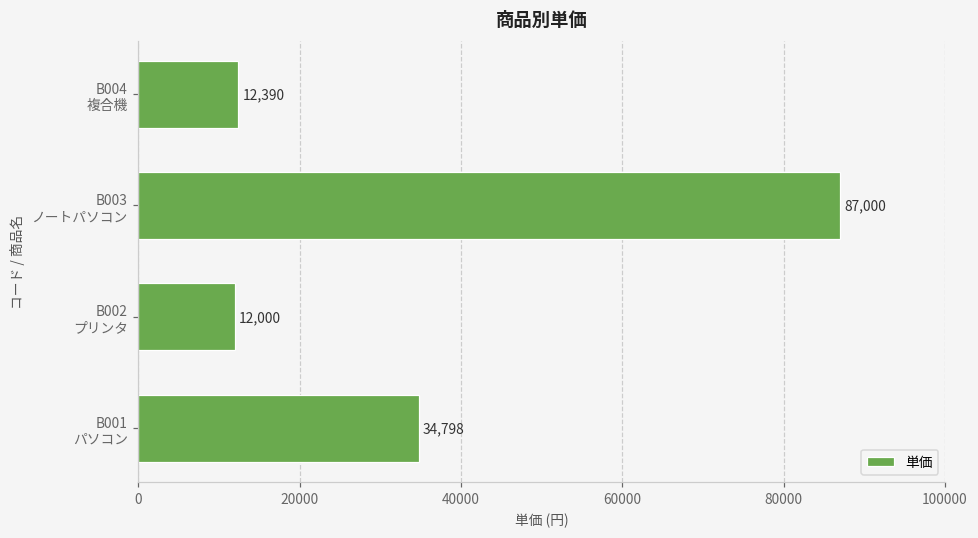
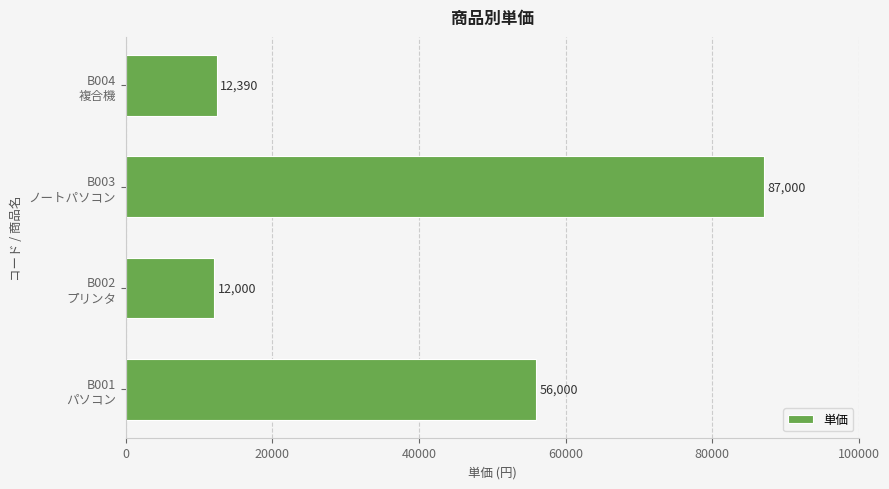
B001 パソコン: 34,798 -> 56,000
